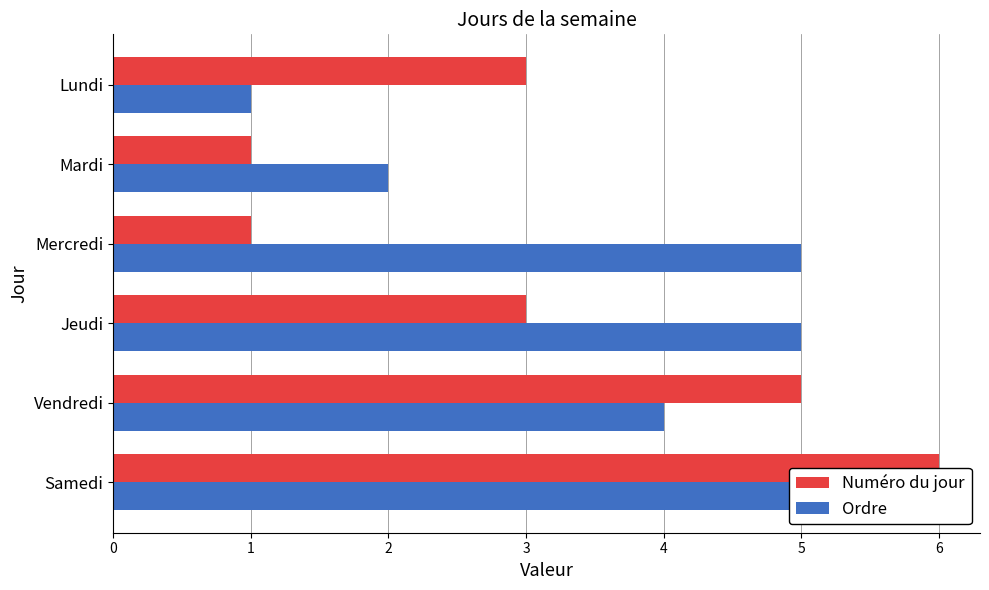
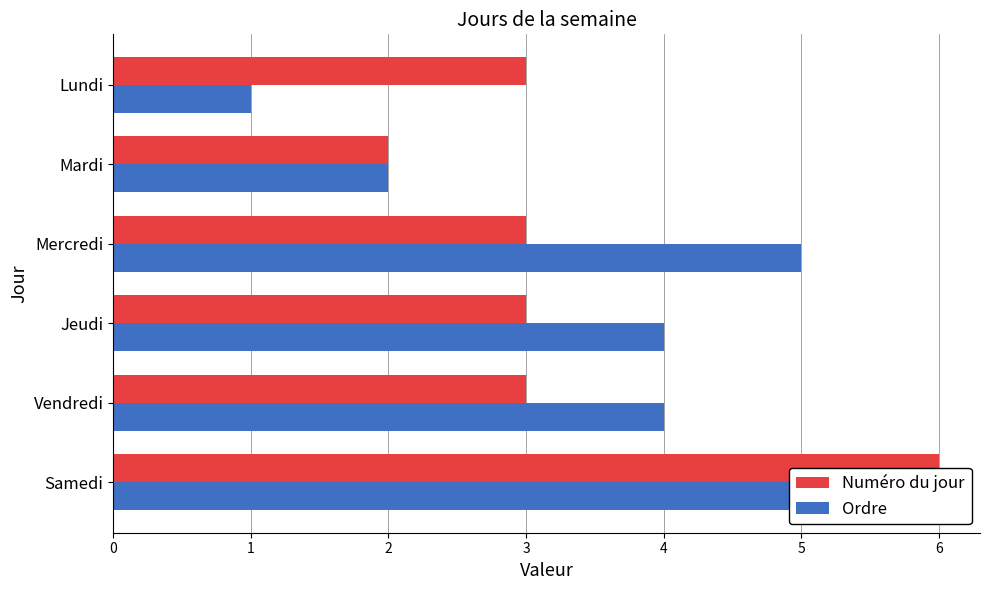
Numéro du jour, Mardi: 1 -> 2
Numéro du jour, Mercredi: 1 -> 3
Ordre, Jeudi: 5 -> 4
Numéro du jour, Vendredi: 5 -> 3
